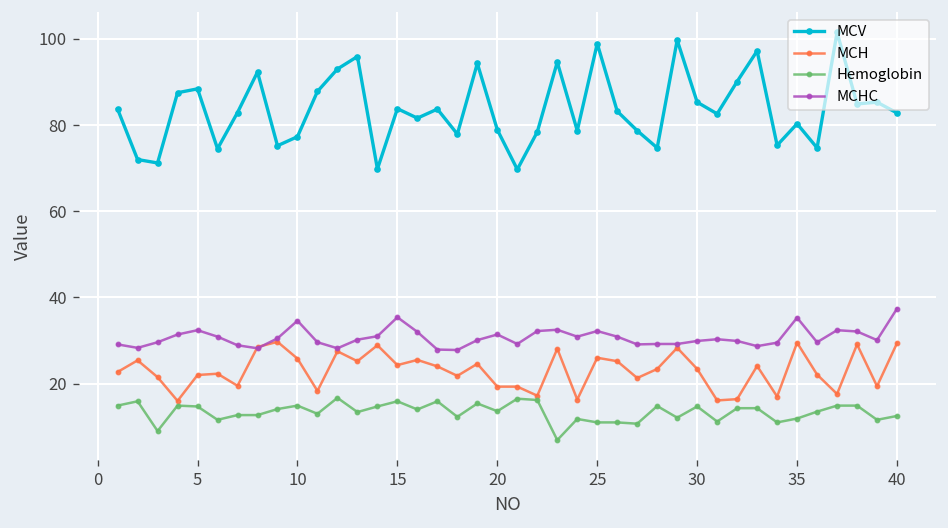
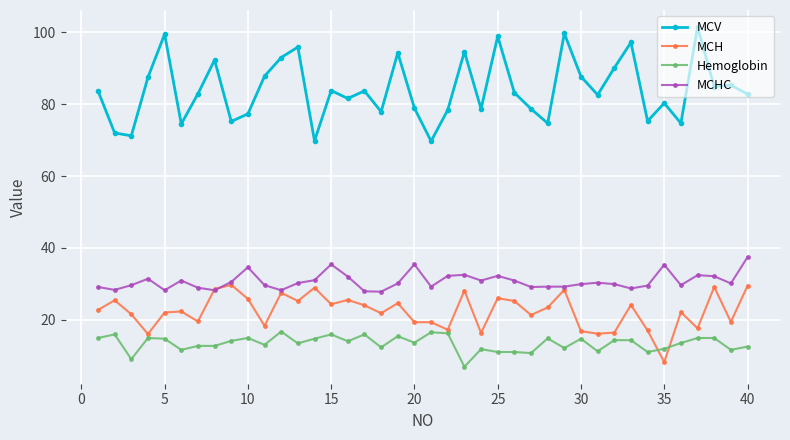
MCV, 5: 88 -> 100
MCHC, 5: 32 -> 28
MCHC, 20: 31 -> 35
MCV, 30: 85 -> 88
MCH, 30: 23 -> 17
MCH, 35: 30 -> 8
